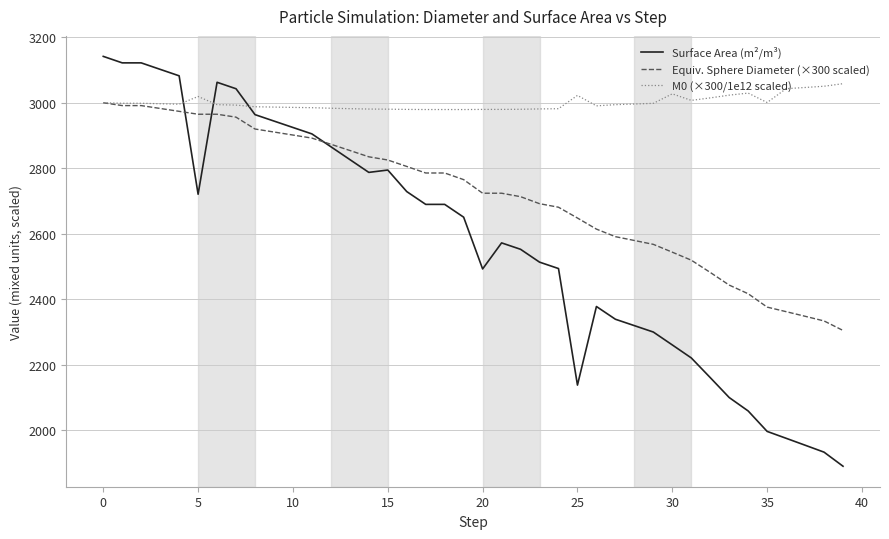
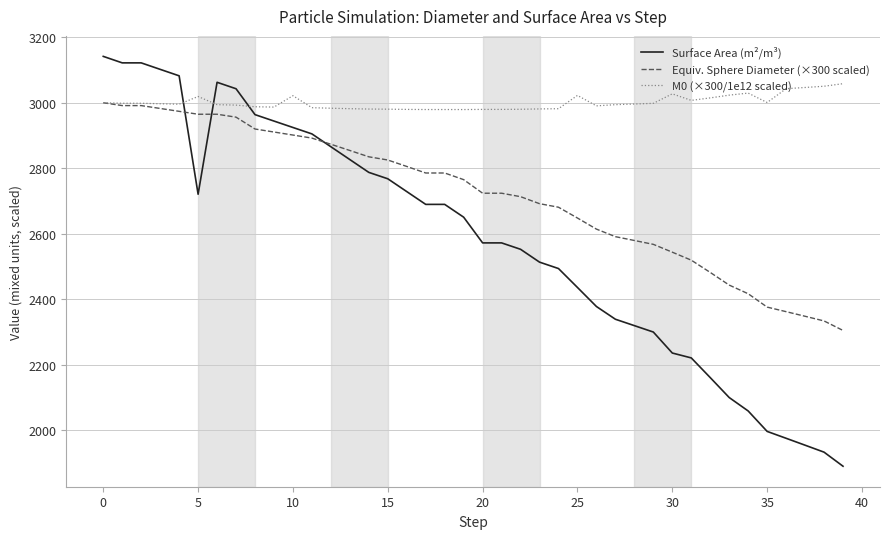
M0 (×300/1e12 scaled), 10: 2990 -> 3020
Surface Area (m²/m³), 15: 2790 -> 2770
Surface Area (m²/m³), 20: 2490 -> 2570
Surface Area (m²/m³), 25: 2140 -> 2440
Surface Area (m²/m³), 30: 2260 -> 2240
